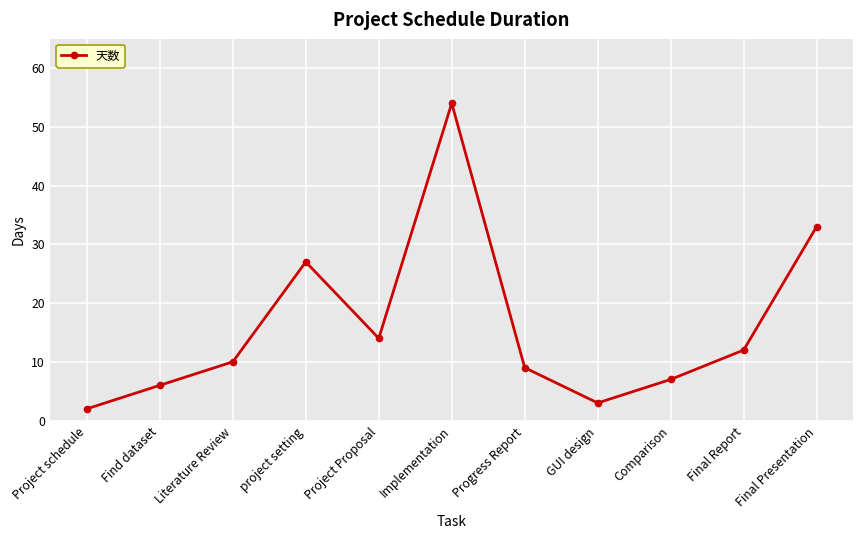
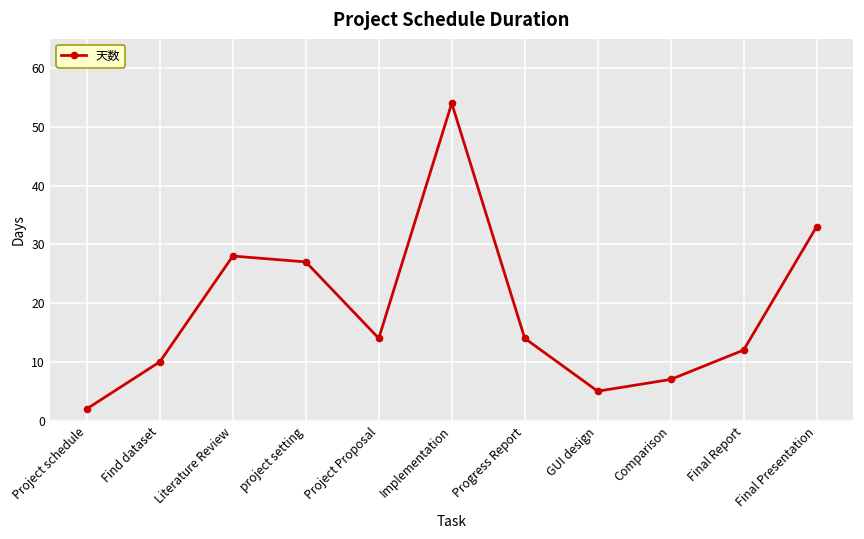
Find dataset: 6 -> 10
Literature Review: 10 -> 28
Progress Report: 9 -> 14
GUI design: 3 -> 5
